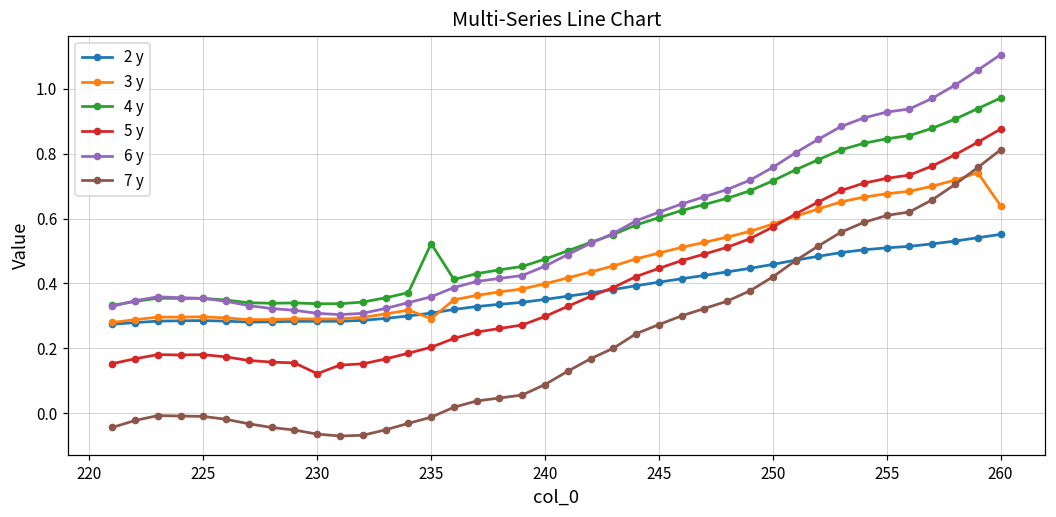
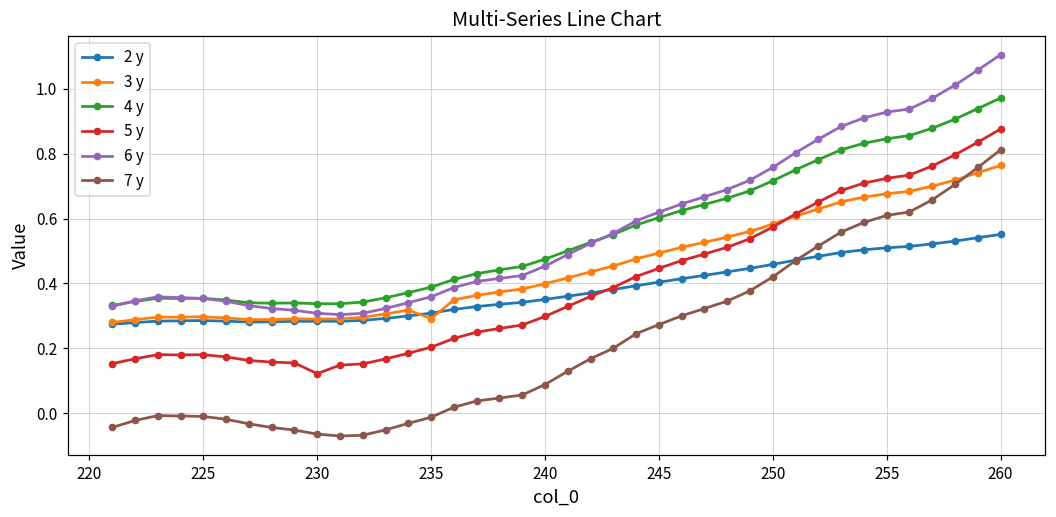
4 y, 235: 0.52 -> 0.39
3 y, 260: 0.64 -> 0.76
